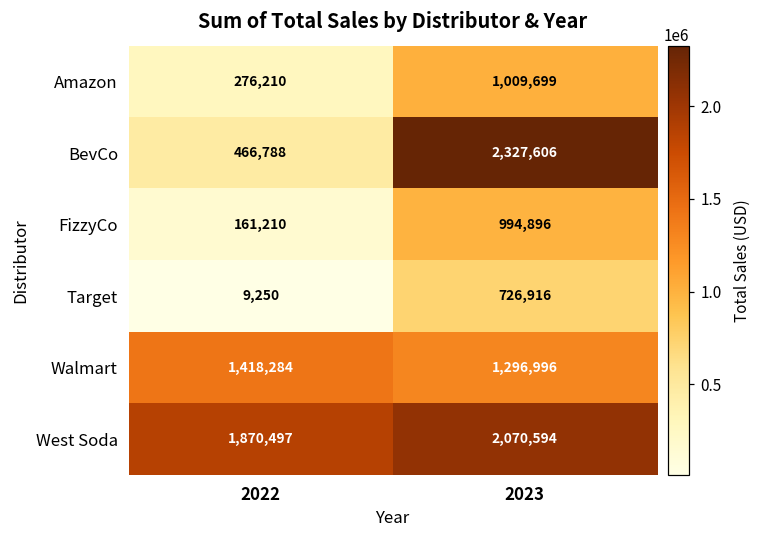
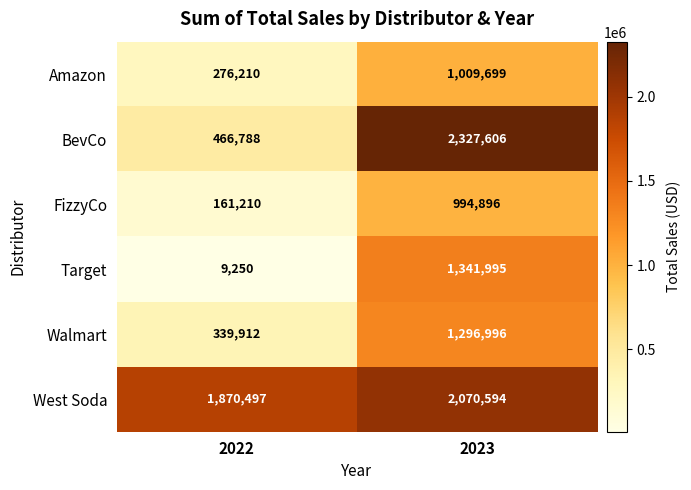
Target, 2023: 726,916 -> 1,341,995
Walmart, 2022: 1,418,284 -> 339,912
